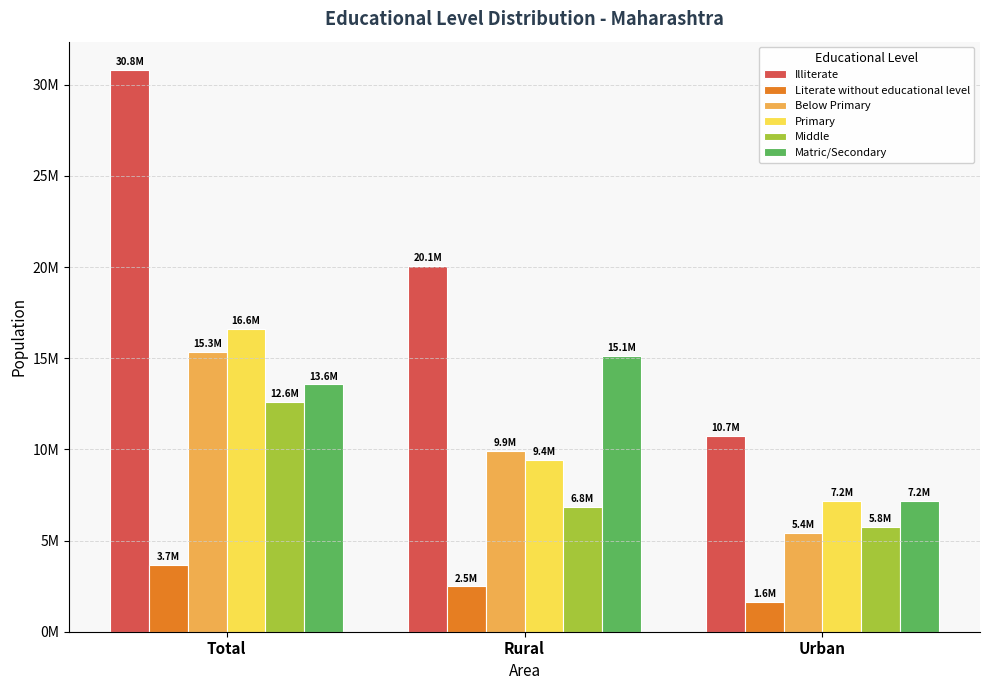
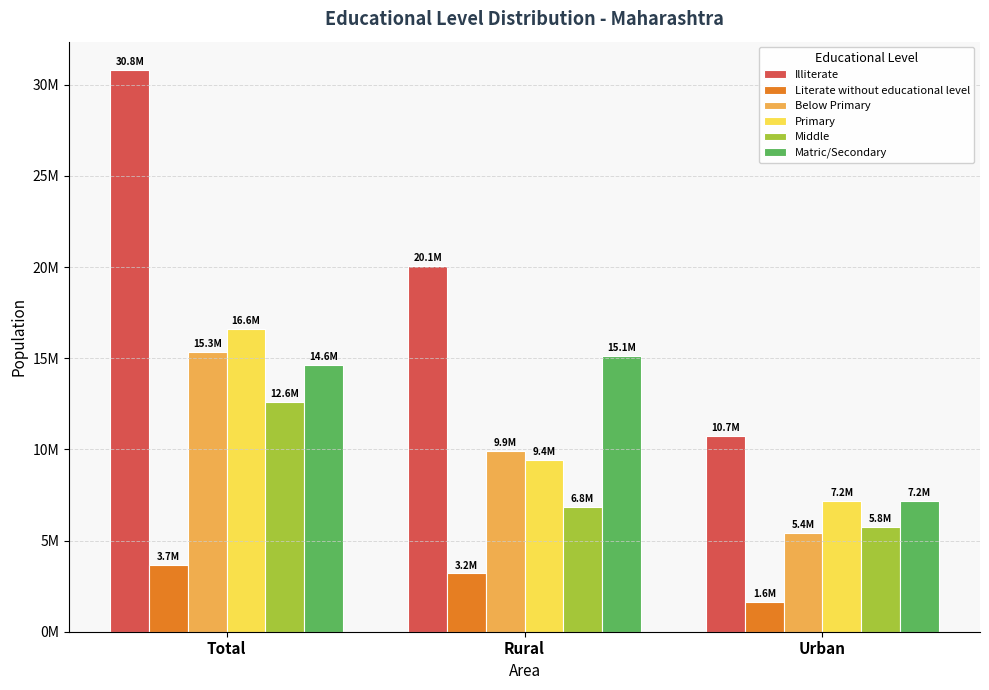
Matric/Secondary, Total: 13.6M -> 14.6M
Literate without educational level, Rural: 2.5M -> 3.2M
